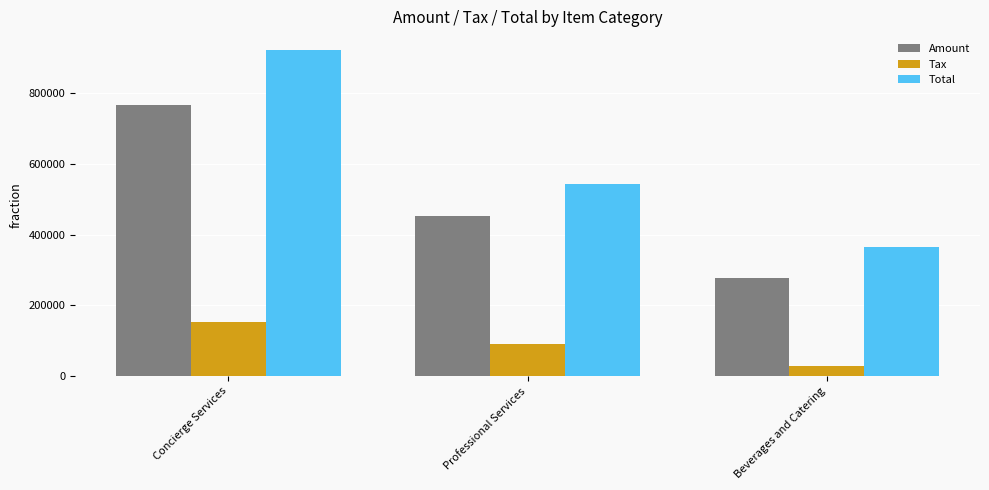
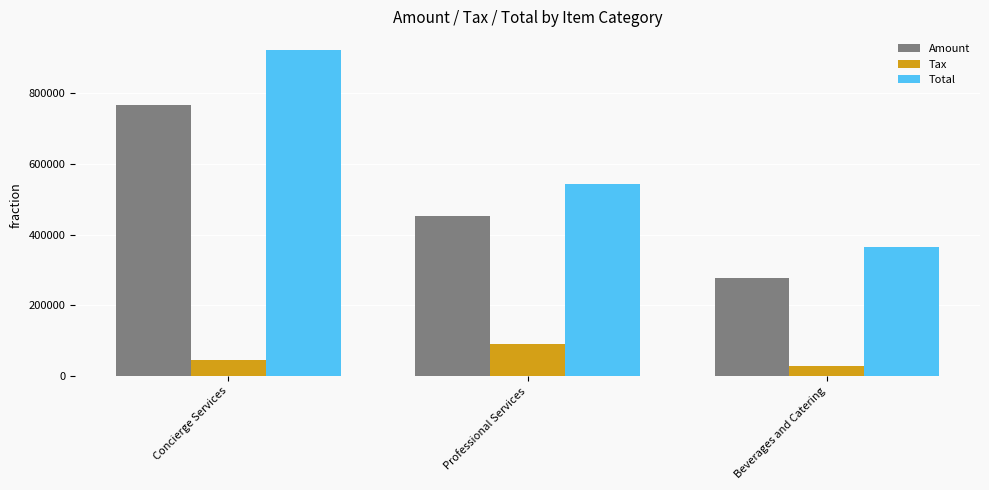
Tax, Concierge Services: 150000 -> 50000
